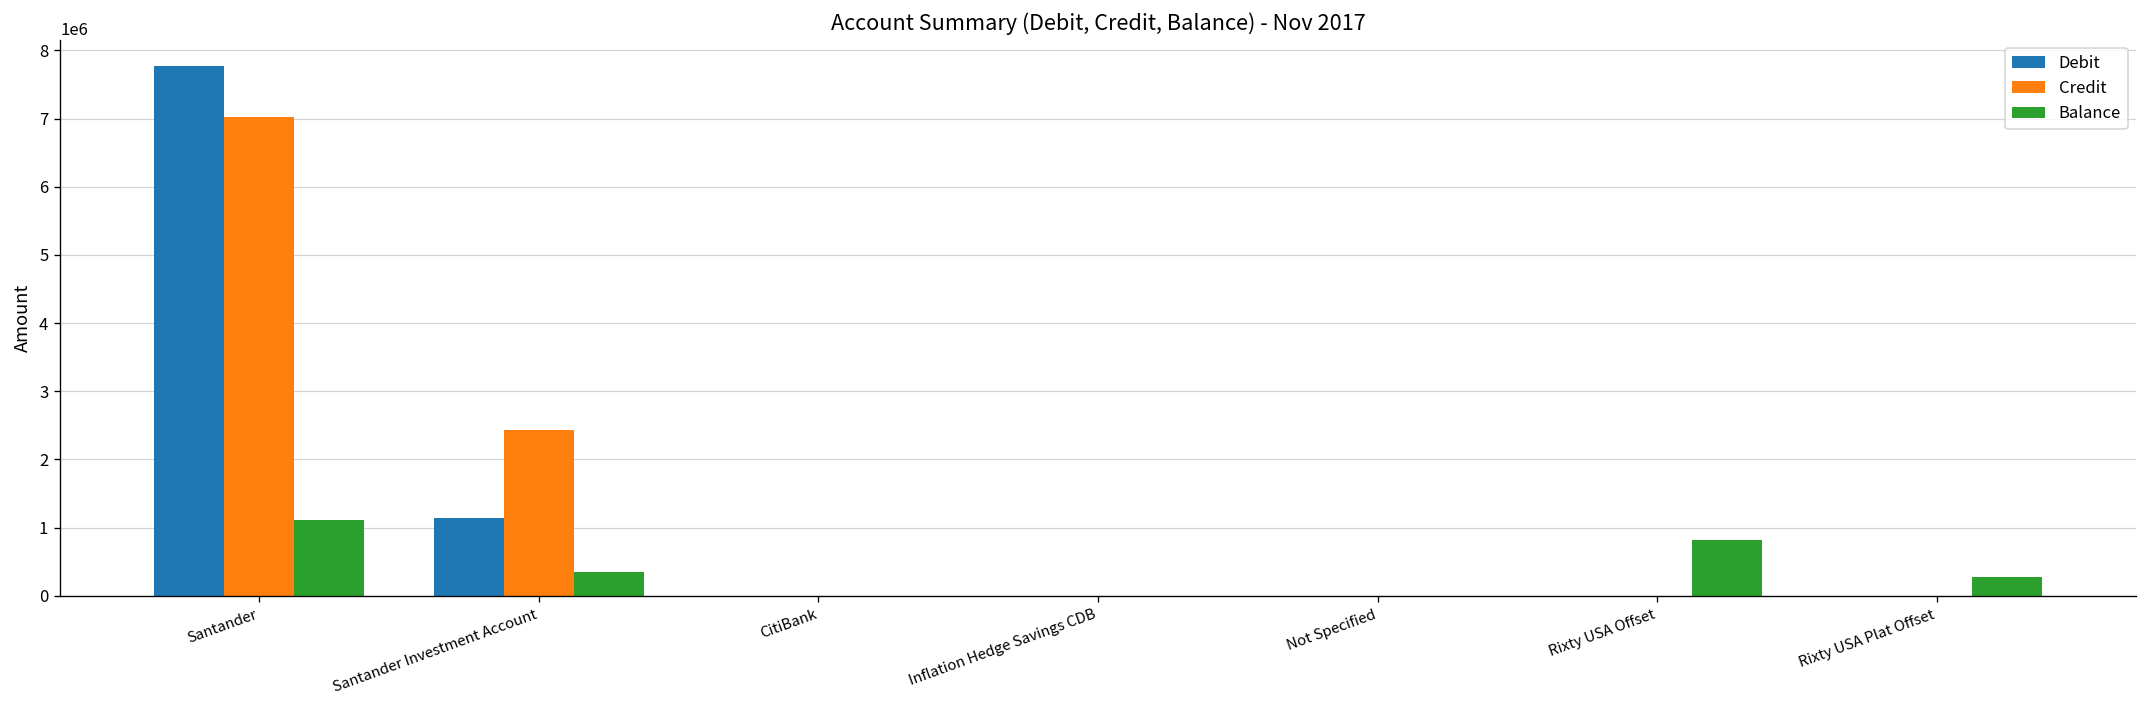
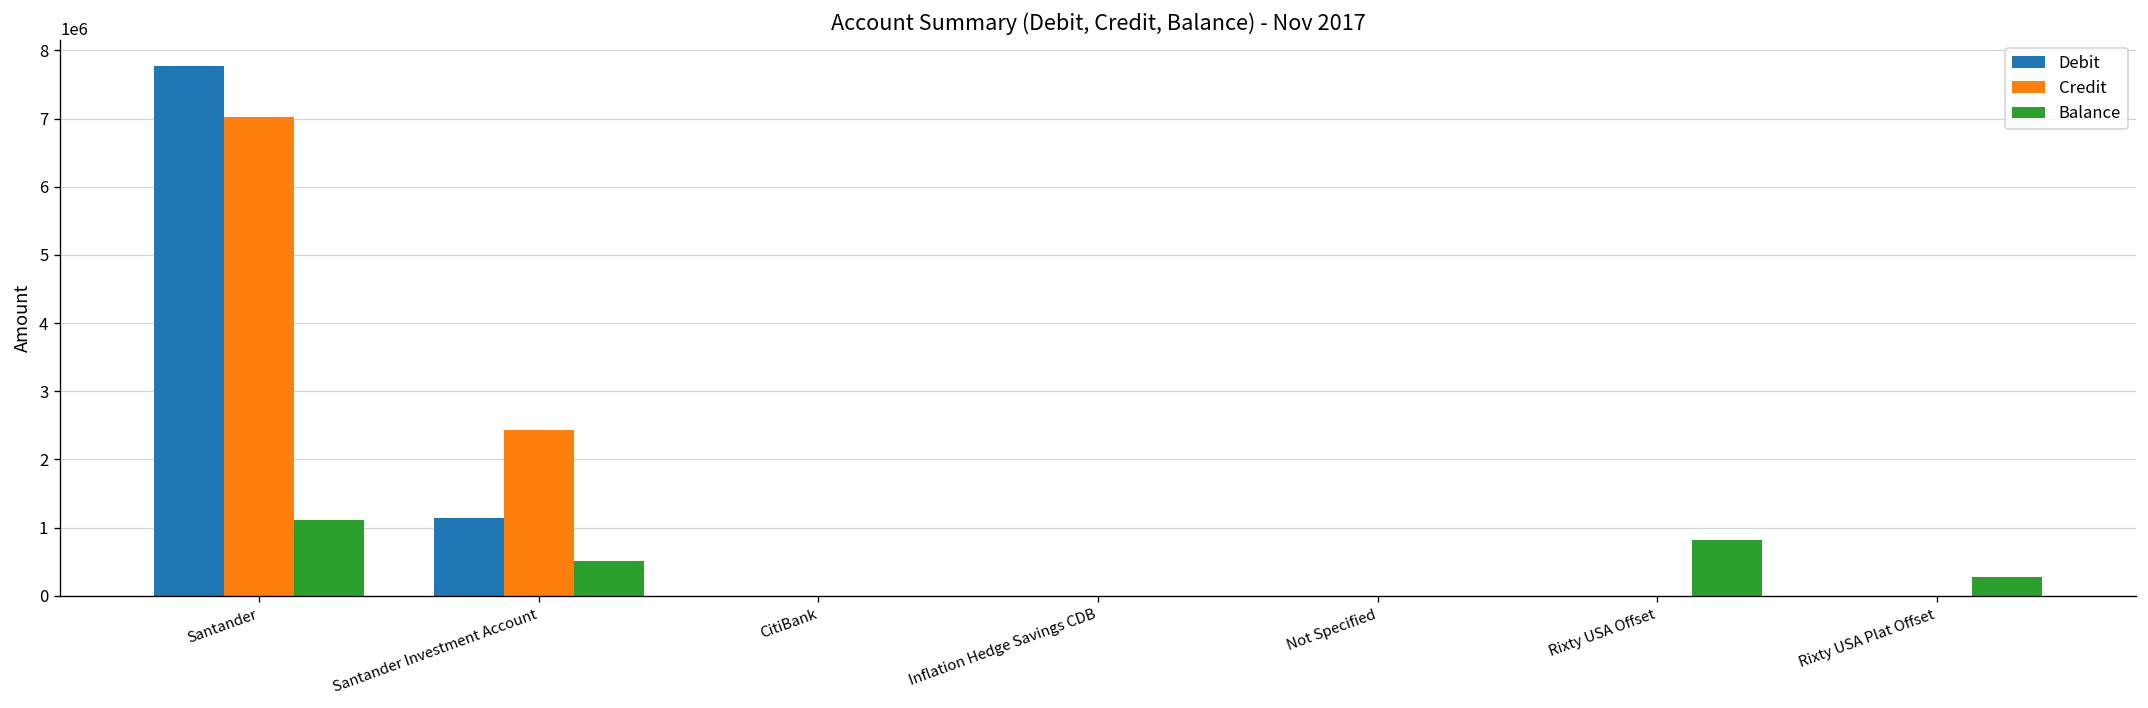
Balance, Santander Investment Account: 300000 -> 500000
